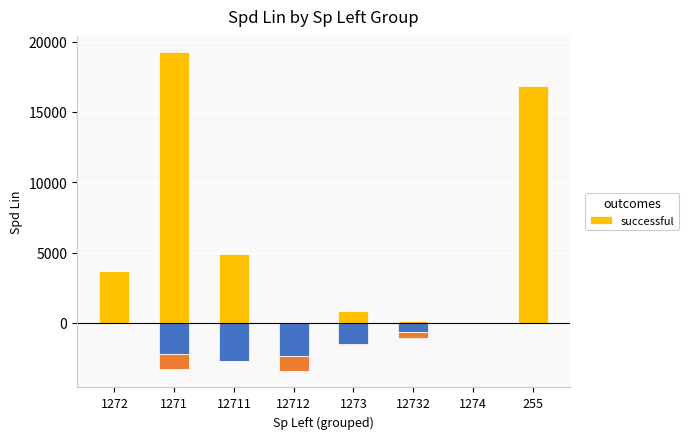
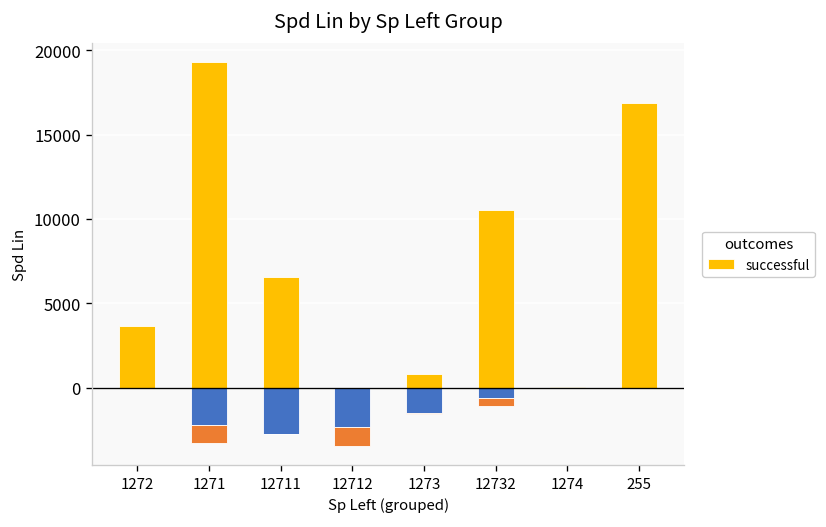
successful, 12711: 4900 -> 6600
successful, 12732: 100 -> 10500
